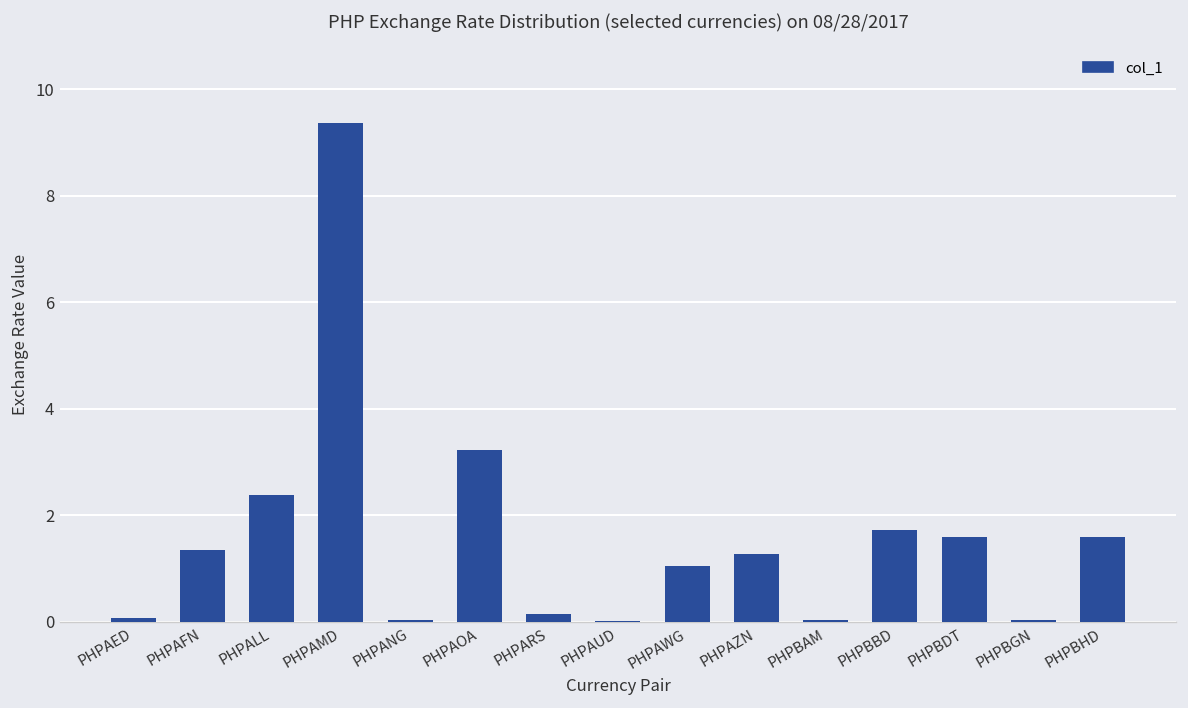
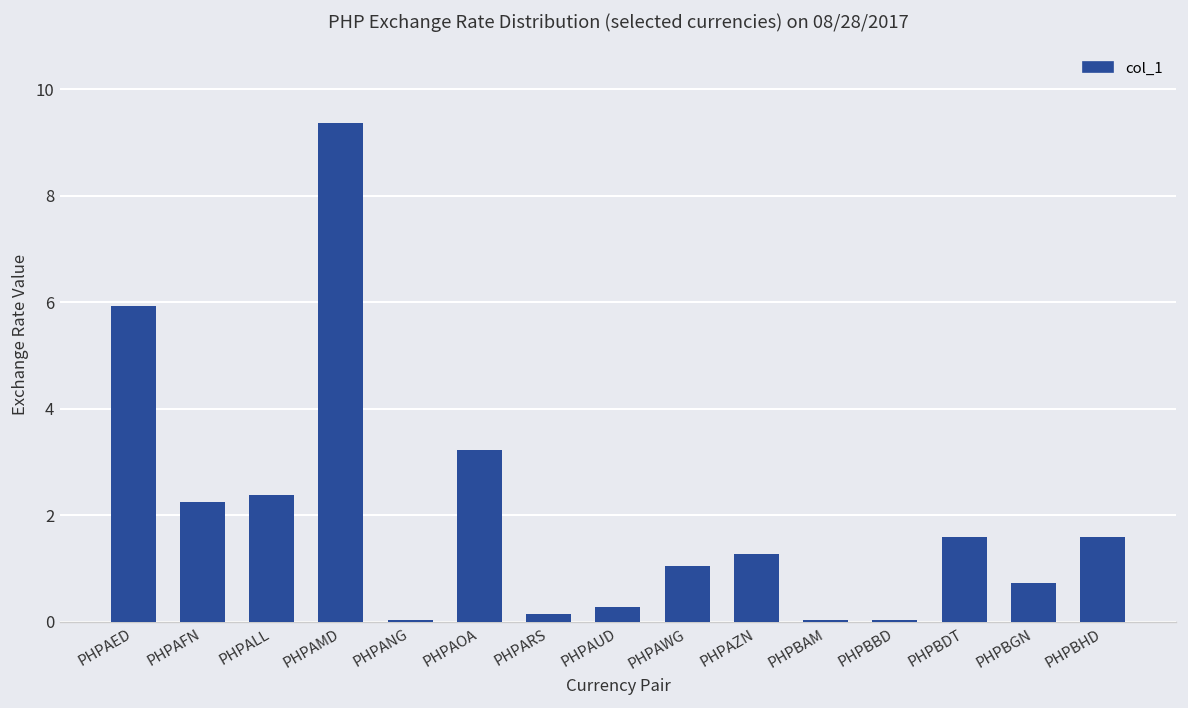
PHPAED: 0.1 -> 5.9
PHPAFN: 1.3 -> 2.3
PHPAUD: 0.0 -> 0.3
PHPBBD: 1.7 -> 0.0
PHPBGN: 0.0 -> 0.7
